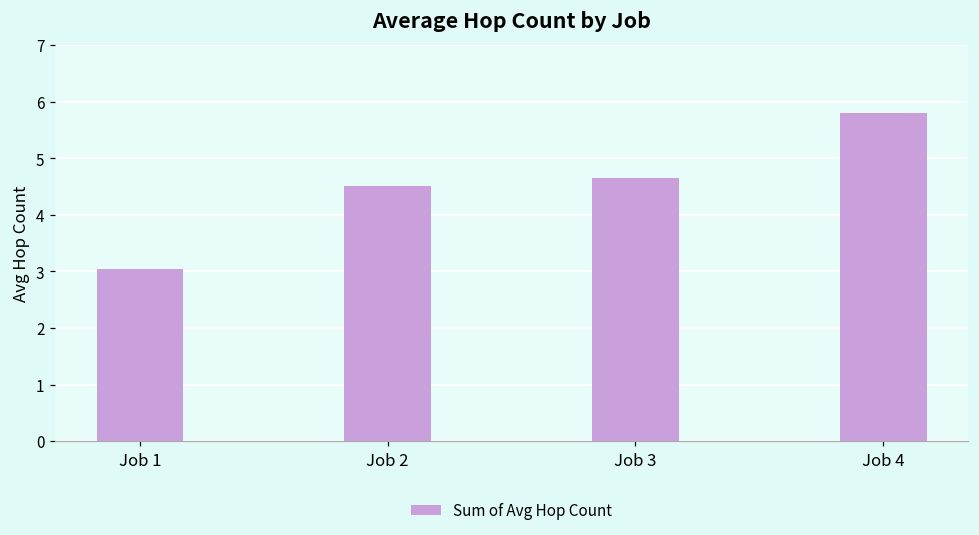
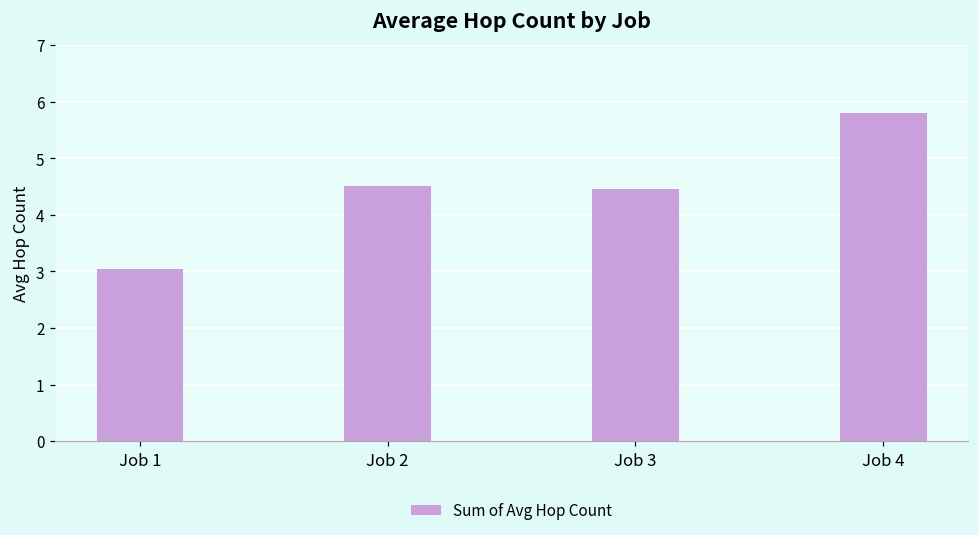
Job 3: 4.7 -> 4.5
